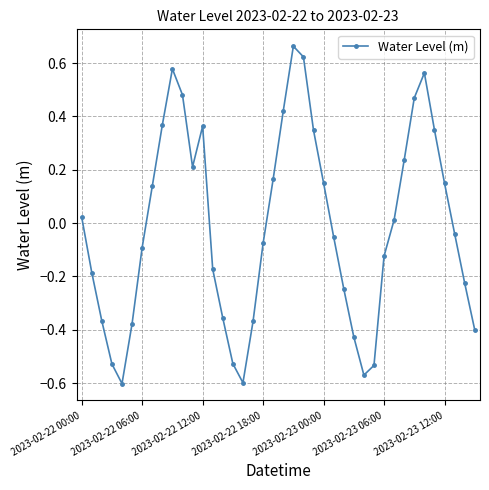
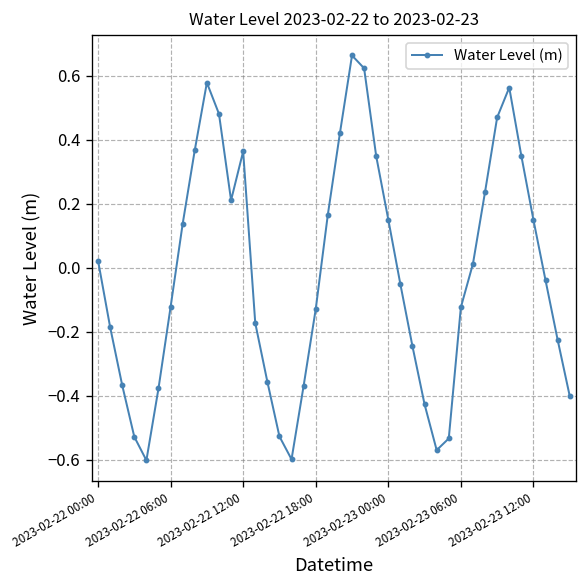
2023-02-22 06:00: -0.09 -> -0.12
2023-02-22 18:00: -0.08 -> -0.13
